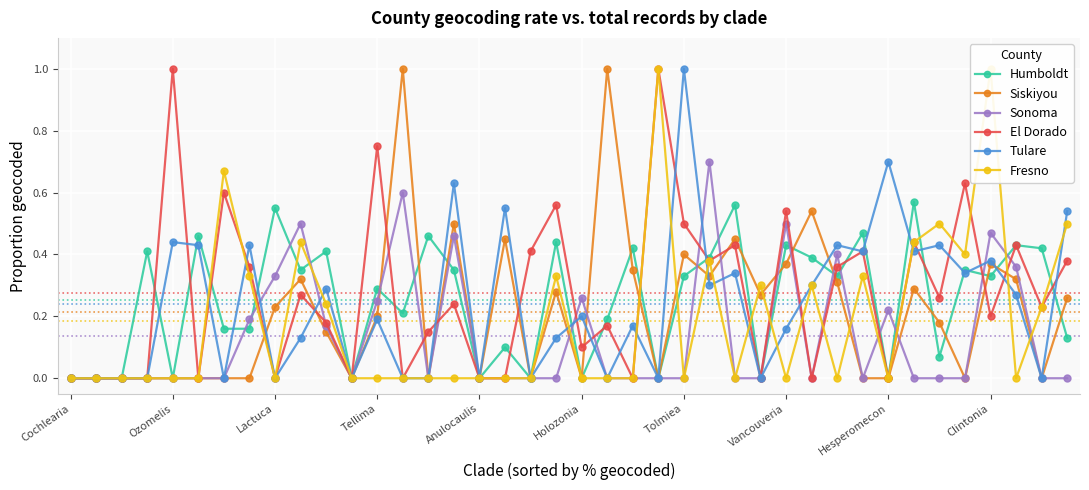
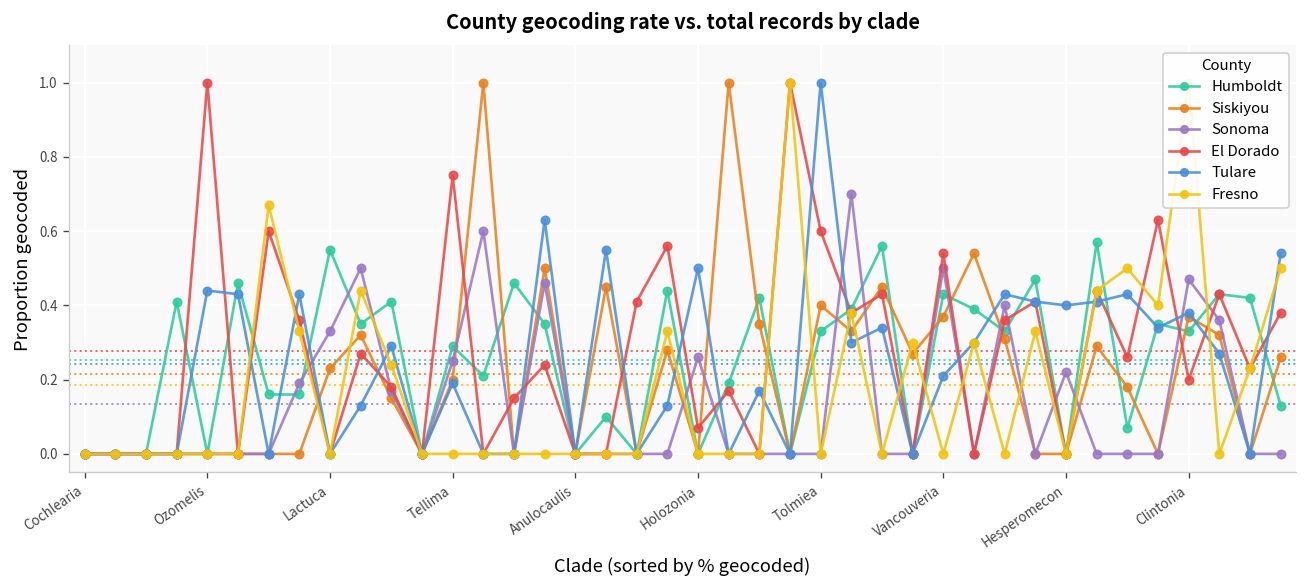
El Dorado, Holozonia: 0.10 -> 0.07
Tulare, Holozonia: 0.2 -> 0.5
El Dorado, Tolmiea: 0.5 -> 0.6
Tulare, Vancouveria: 0.16 -> 0.21
Tulare, Hesperomecon: 0.7 -> 0.4
